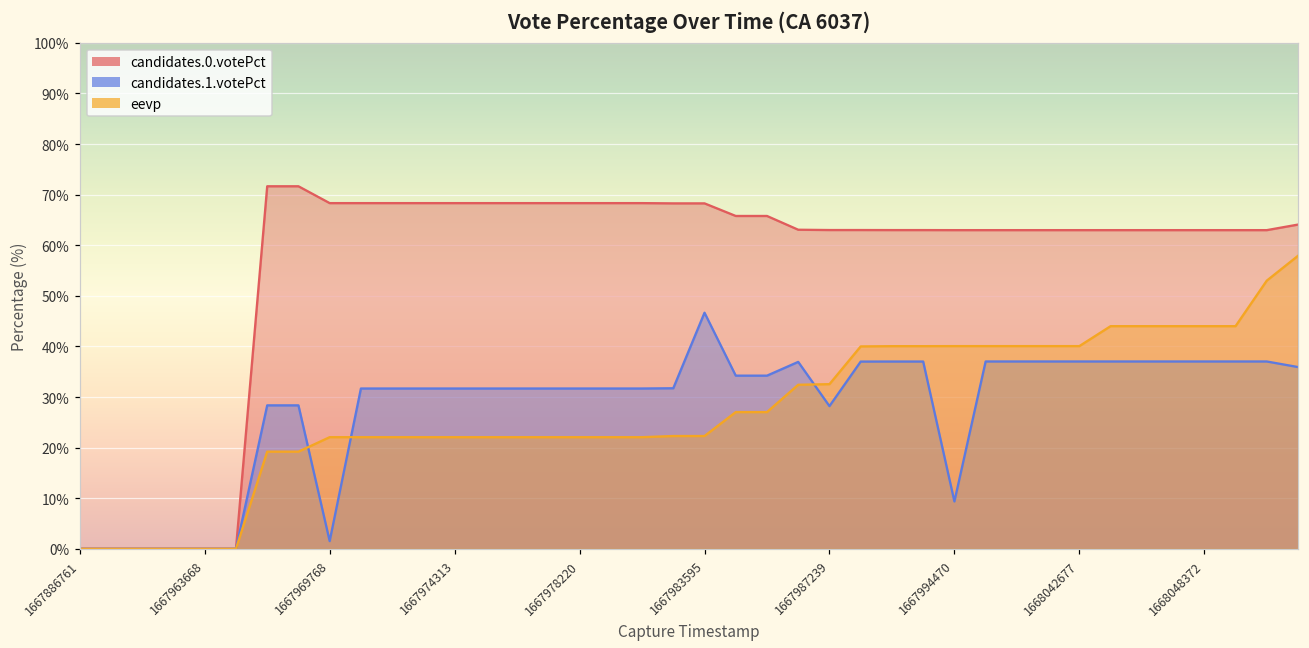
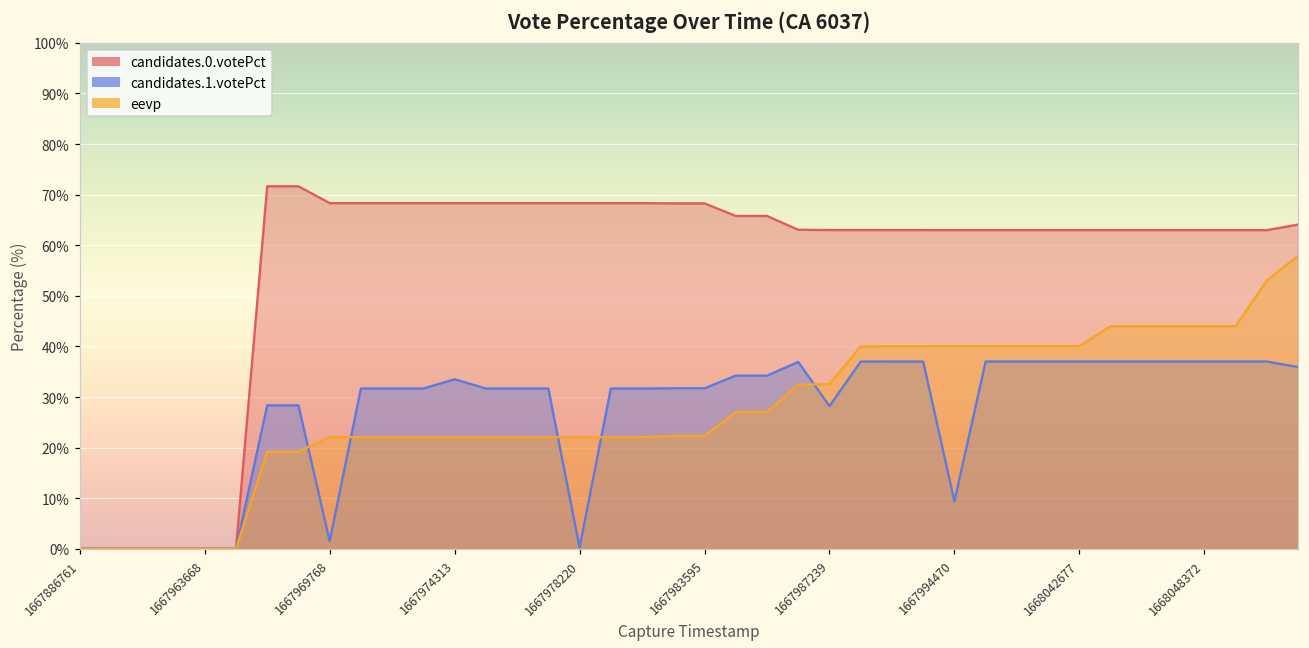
candidates.1.votePct, 1667974313: 32% -> 34%
candidates.1.votePct, 1667978220: 32% -> 0%
candidates.1.votePct, 1667983595: 47% -> 32%
